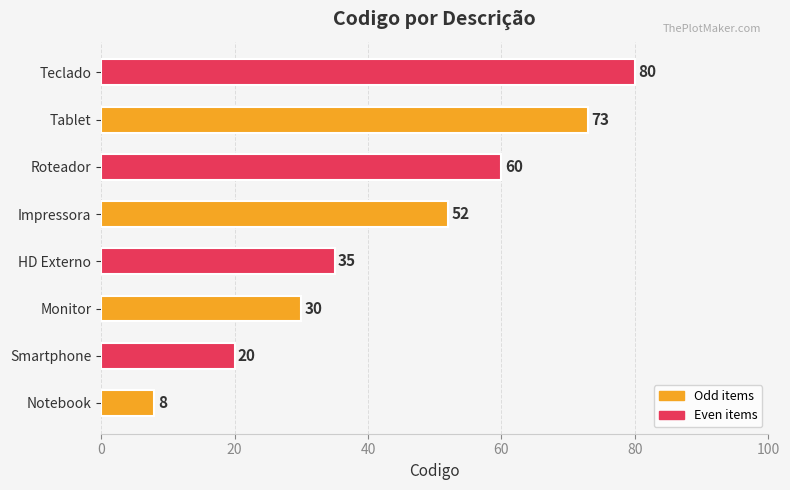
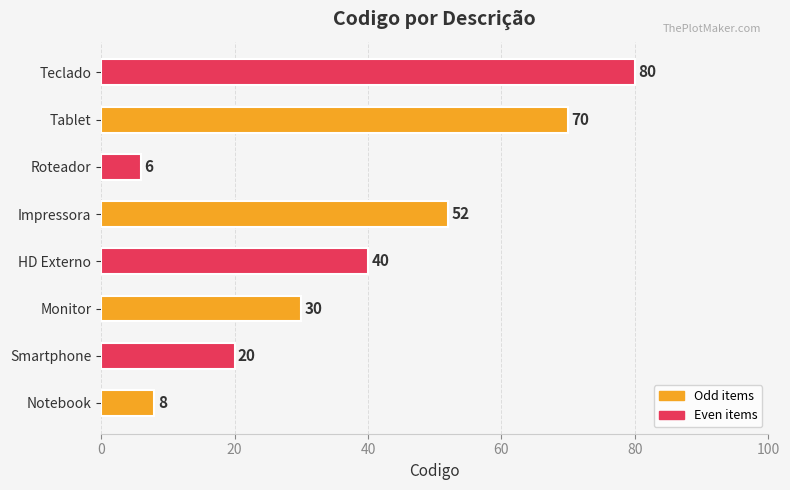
Tablet: 73 -> 70
Roteador: 60 -> 6
HD Externo: 35 -> 40
